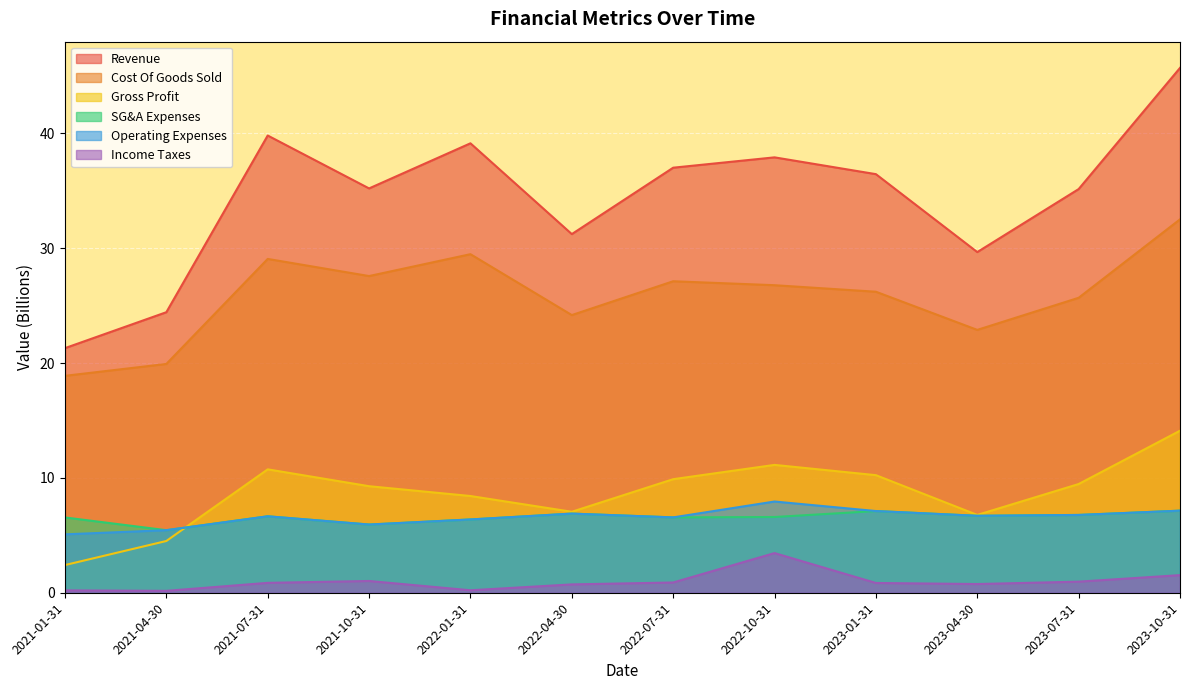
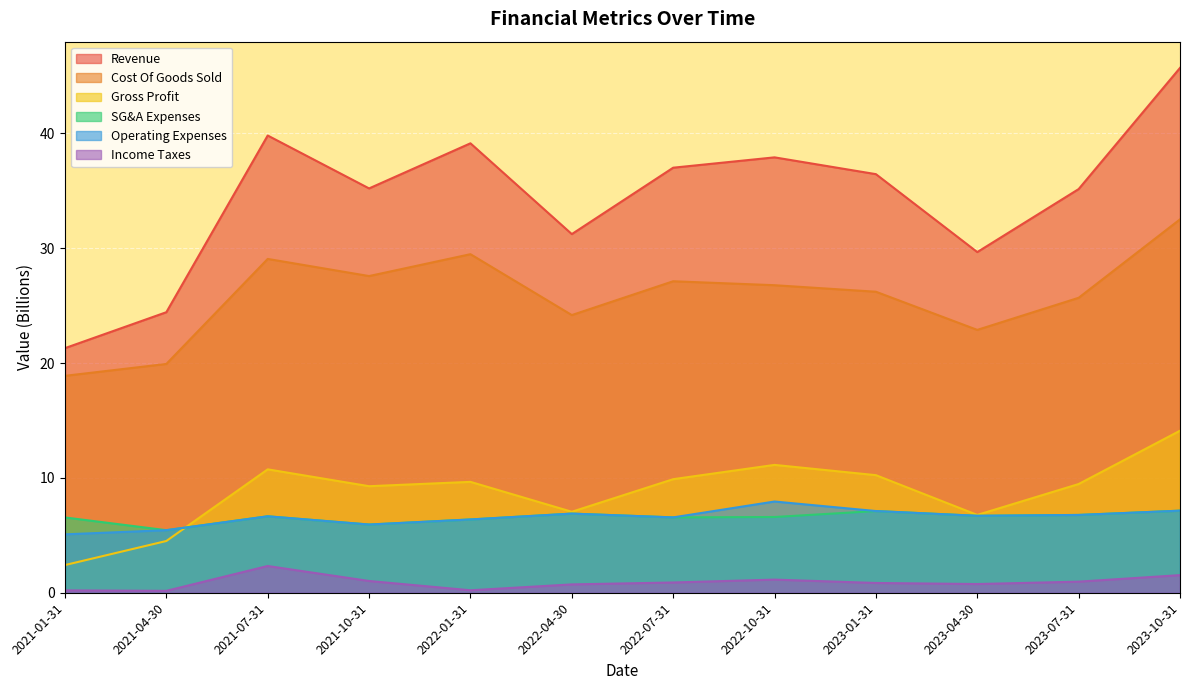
Income Taxes, 2021-07-31: 0.9 -> 2.3
Gross Profit, 2022-01-31: 8.4 -> 9.7
Income Taxes, 2022-10-31: 3.5 -> 1.1
